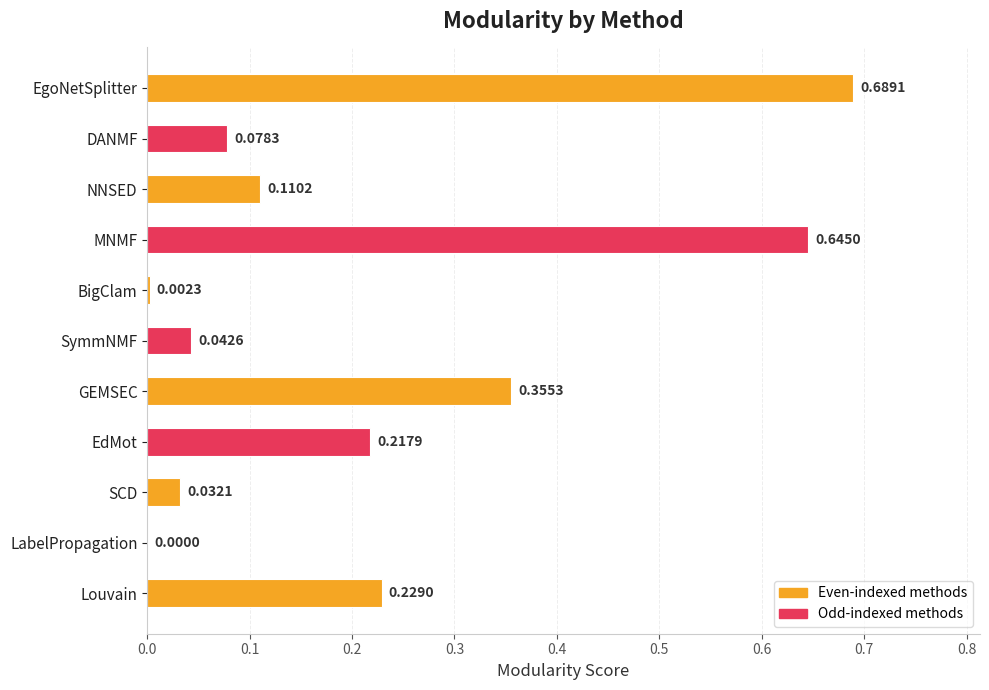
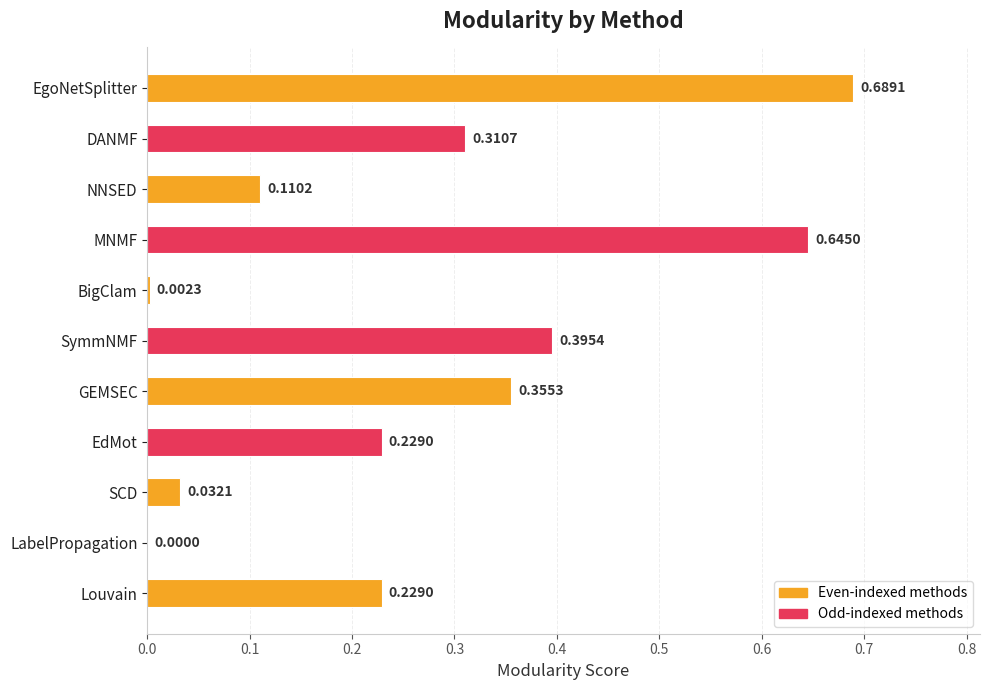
DANMF: 0.0783 -> 0.3107
SymmNMF: 0.0426 -> 0.3954
EdMot: 0.2179 -> 0.2290
